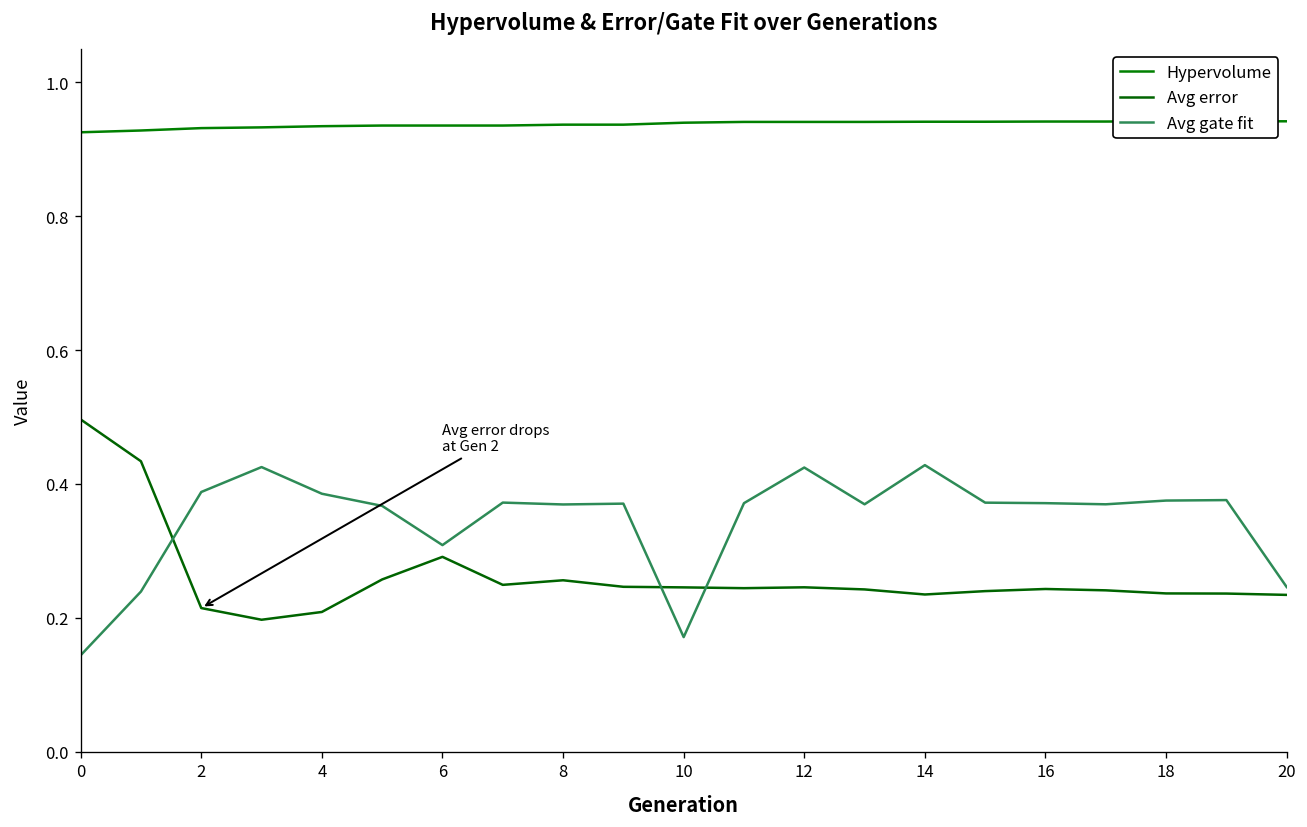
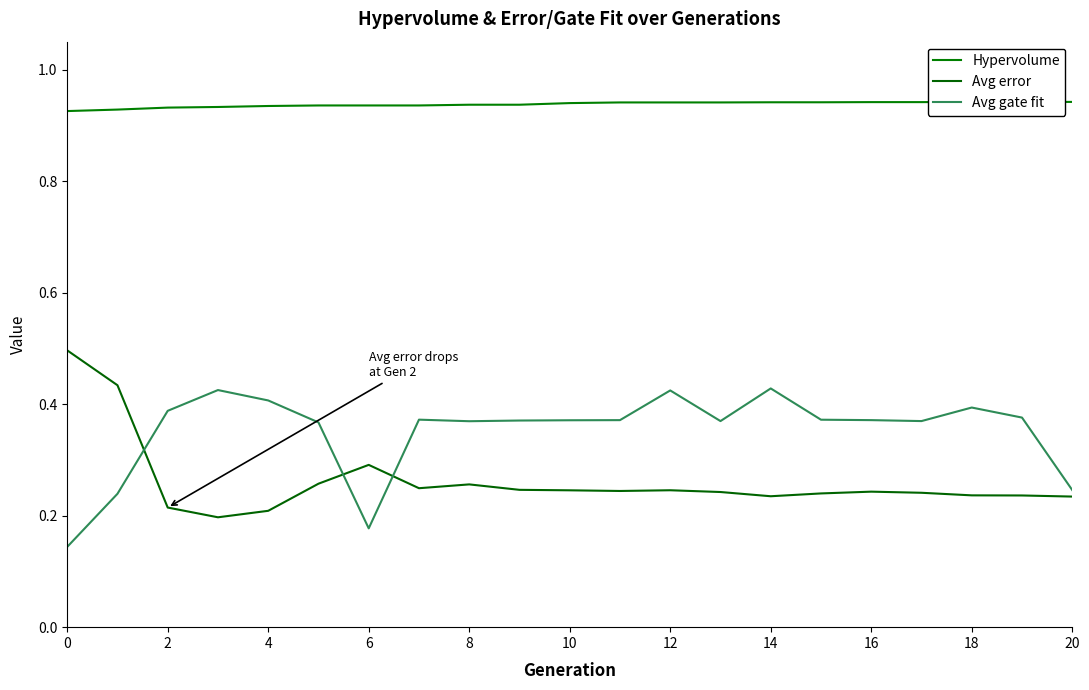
Avg gate fit, 4: 0.39 -> 0.41
Avg gate fit, 6: 0.31 -> 0.18
Avg gate fit, 10: 0.17 -> 0.37
Avg gate fit, 18: 0.38 -> 0.39
